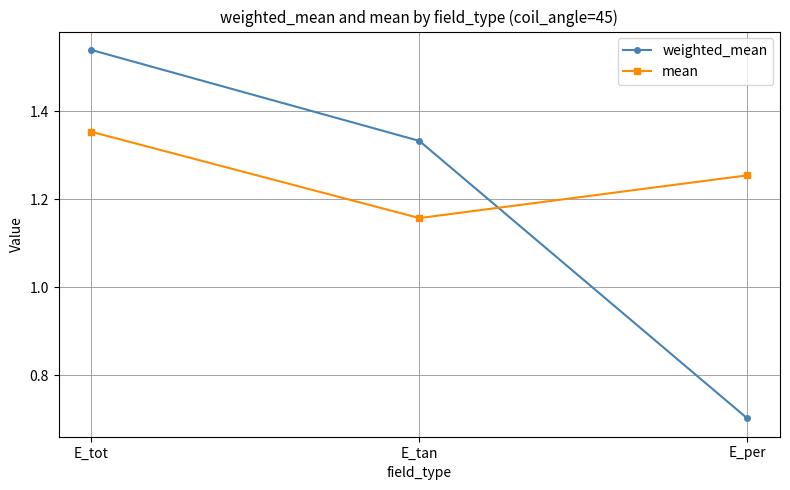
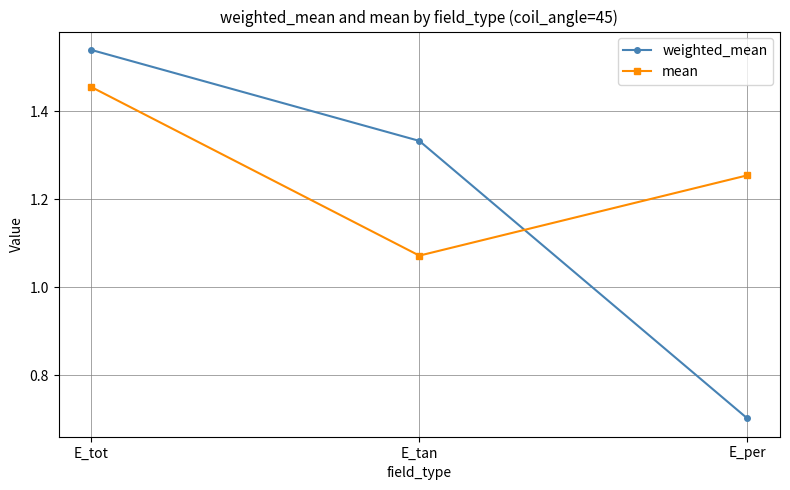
mean, E_tot: 1.35 -> 1.46
mean, E_tan: 1.16 -> 1.07
